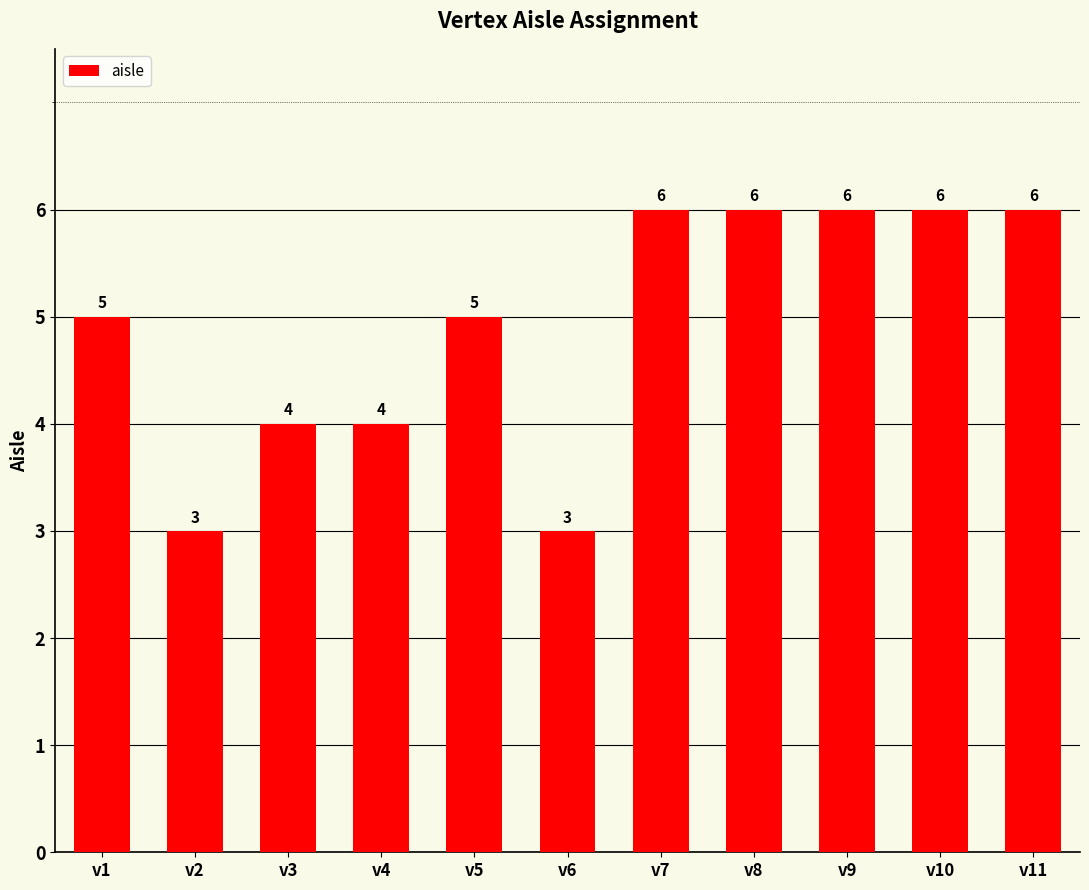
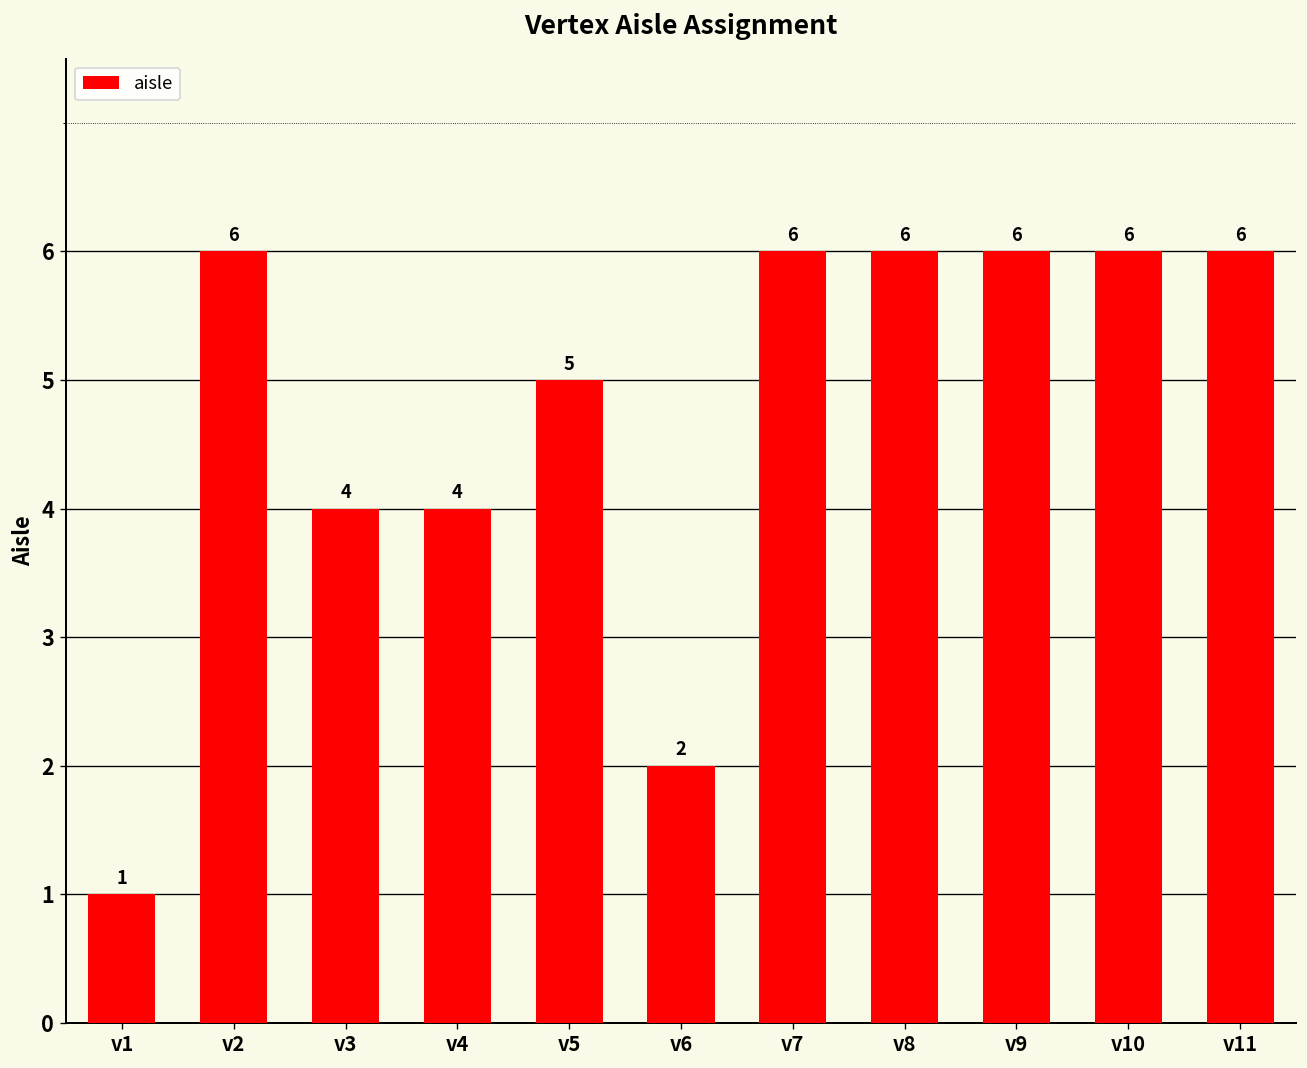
v1: 5 -> 1
v2: 3 -> 6
v6: 3 -> 2
